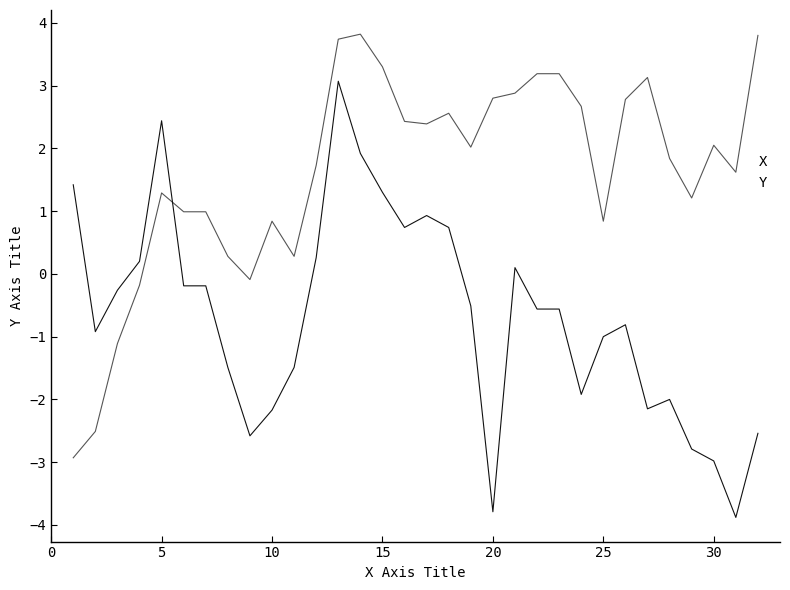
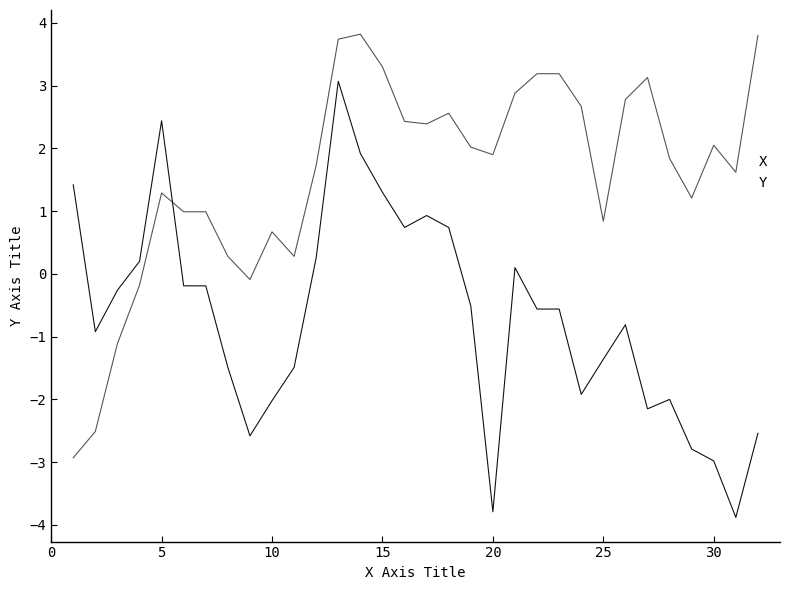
X, 10: 0.8 -> 0.7
Y, 10: -2.2 -> -2.0
X, 20: 2.8 -> 1.9
Y, 25: -1.0 -> -1.4
